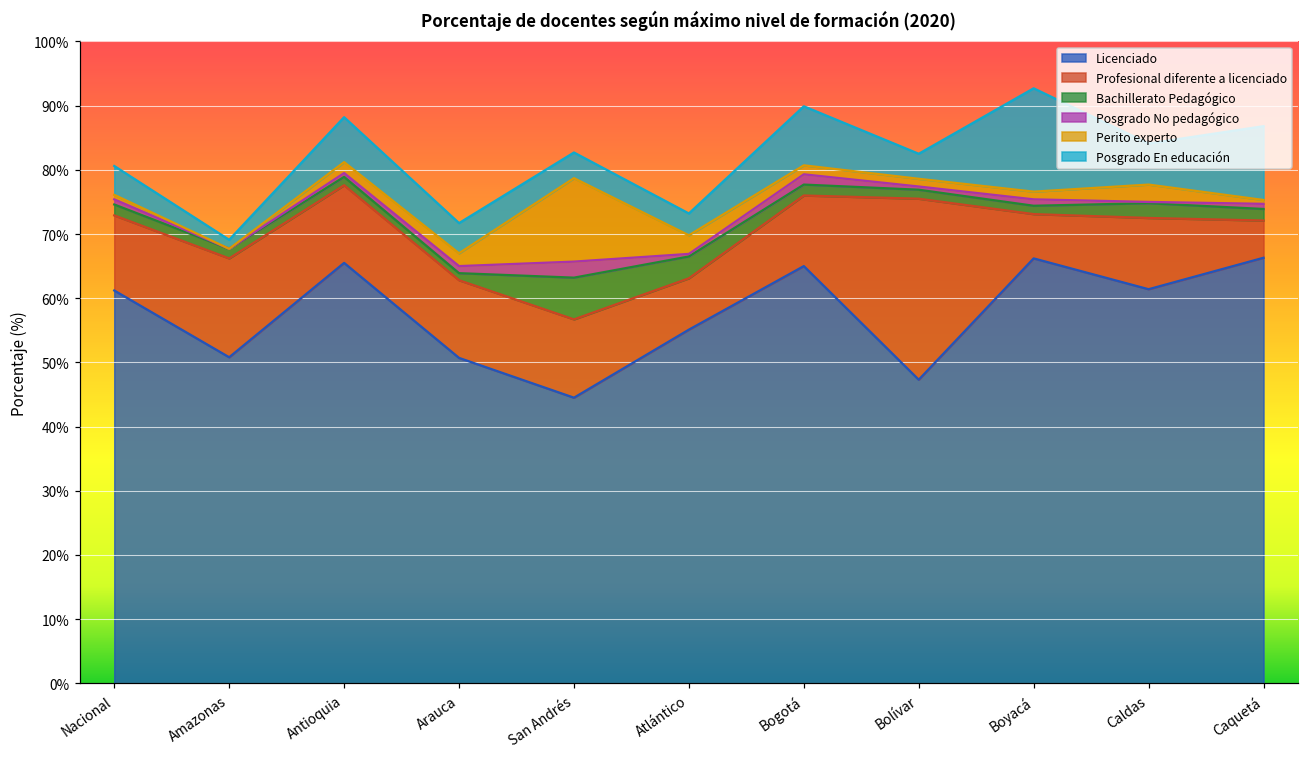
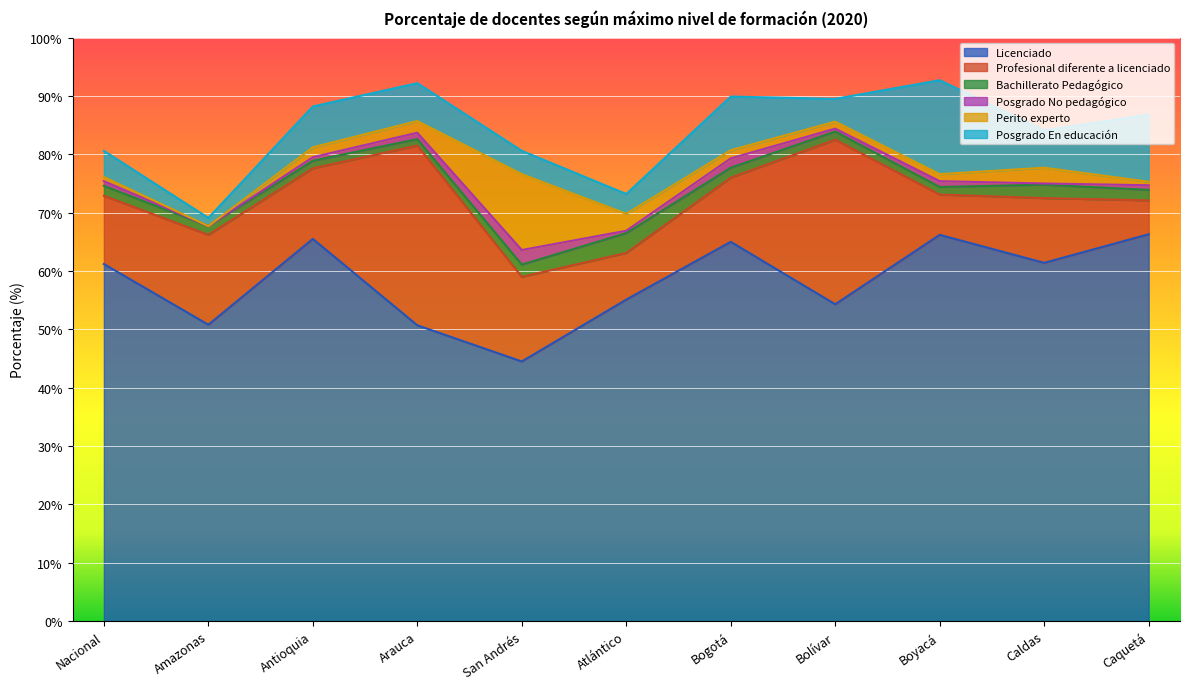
Profesional diferente a licenciado, Arauca: 12% -> 31%
Posgrado En educación, Arauca: 5% -> 7%
Profesional diferente a licenciado, San Andrés: 12% -> 15%
Bachillerato Pedagógico, San Andrés: 7% -> 2%
Licenciado, Bolívar: 47% -> 54%
